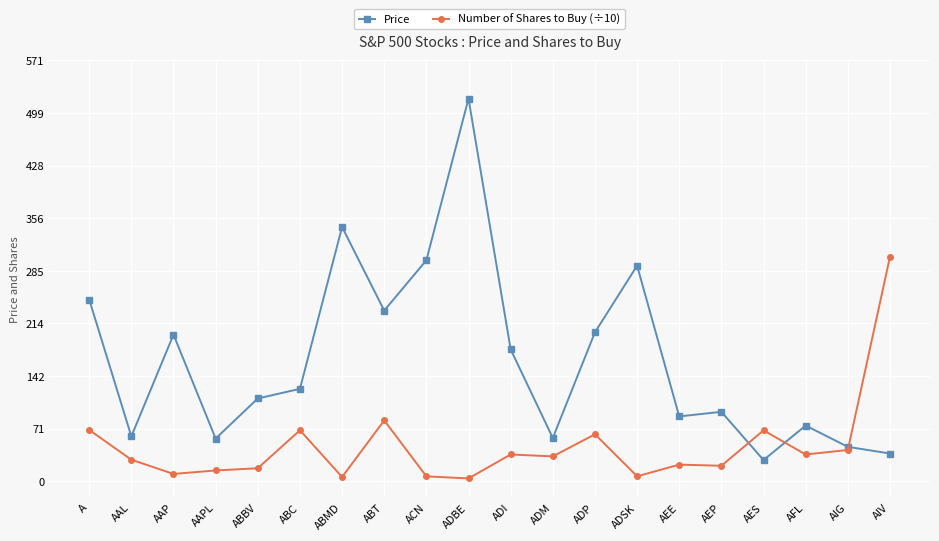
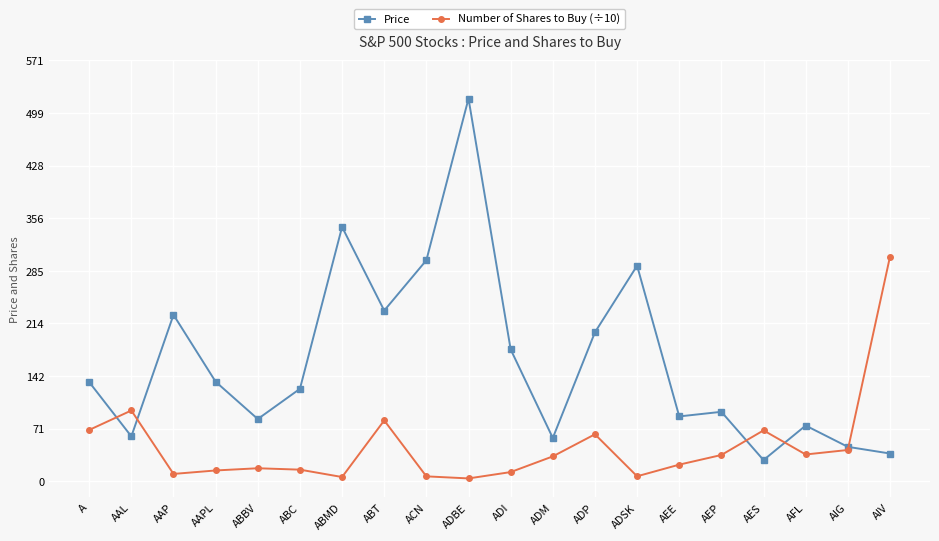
Price, A: 250 -> 130
Number of Shares to Buy (÷10), AAL: 30 -> 100
Price, AAP: 200 -> 230
Price, AAPL: 60 -> 140
Price, ABBV: 110 -> 80
Number of Shares to Buy (÷10), ABC: 70 -> 20
Number of Shares to Buy (÷10), ADI: 40 -> 10
Number of Shares to Buy (÷10), AEP: 20 -> 40
